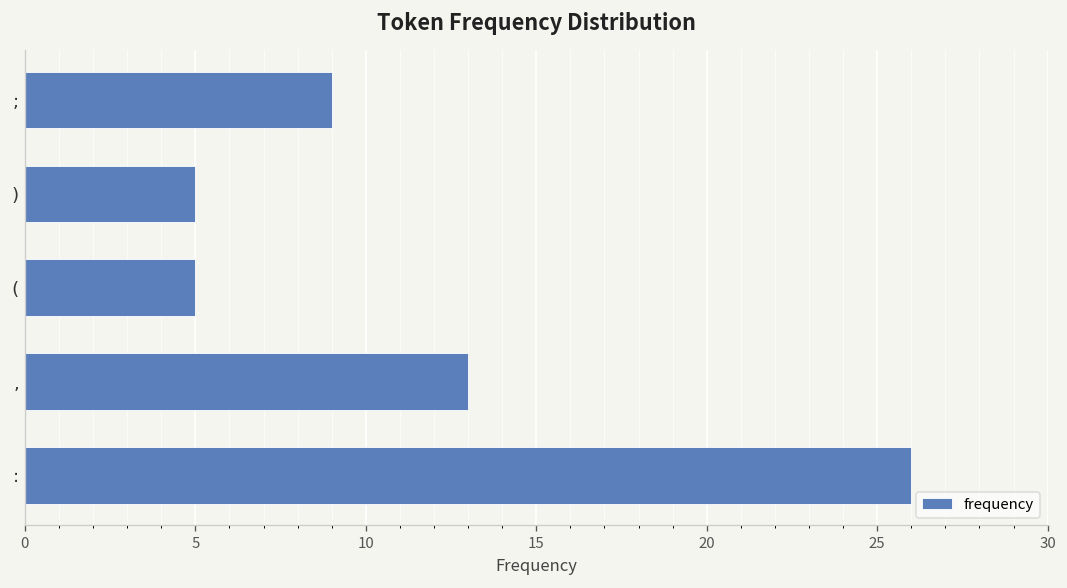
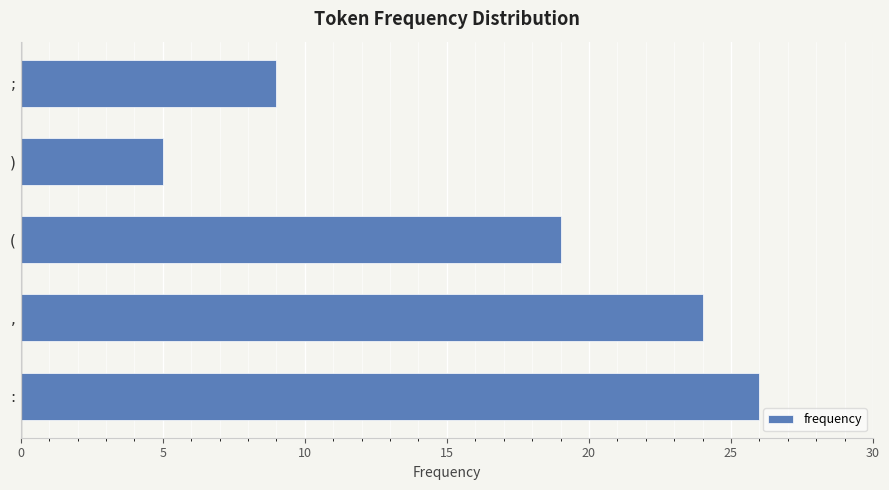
(: 5 -> 19
,: 13 -> 24
